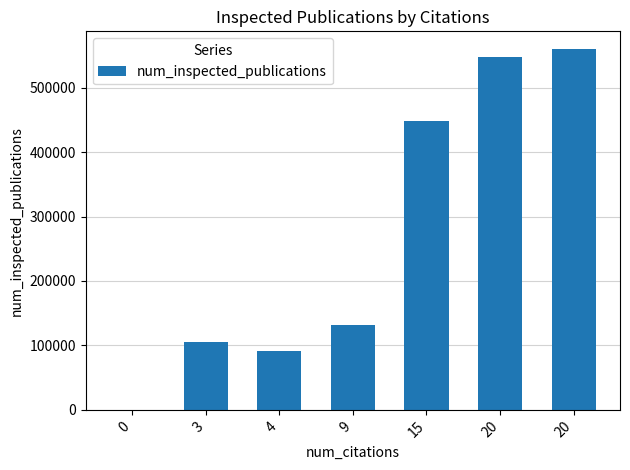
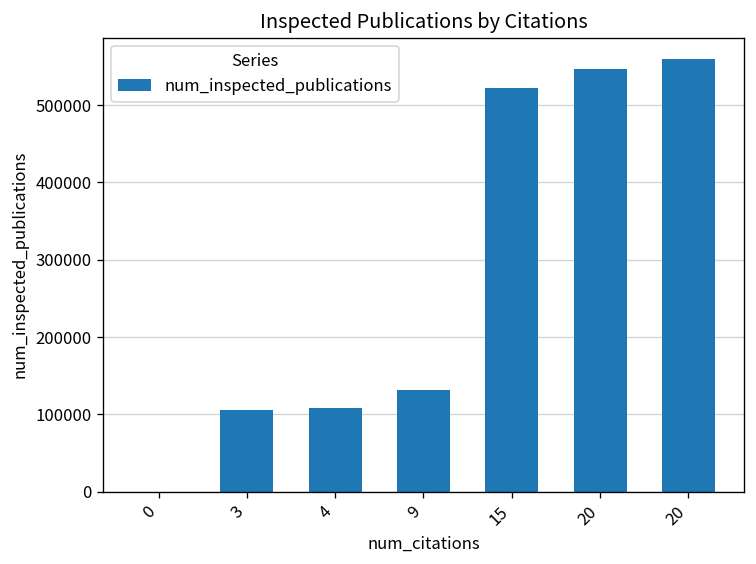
4: 90000 -> 110000
15: 450000 -> 520000
